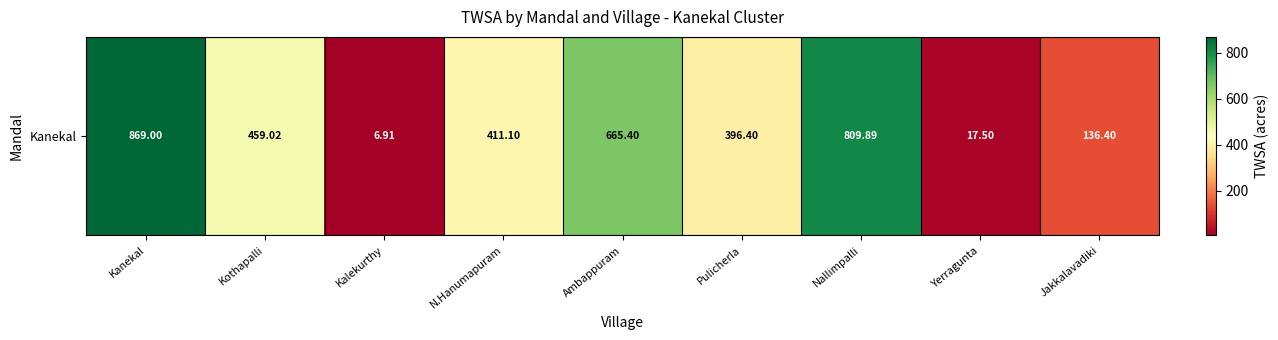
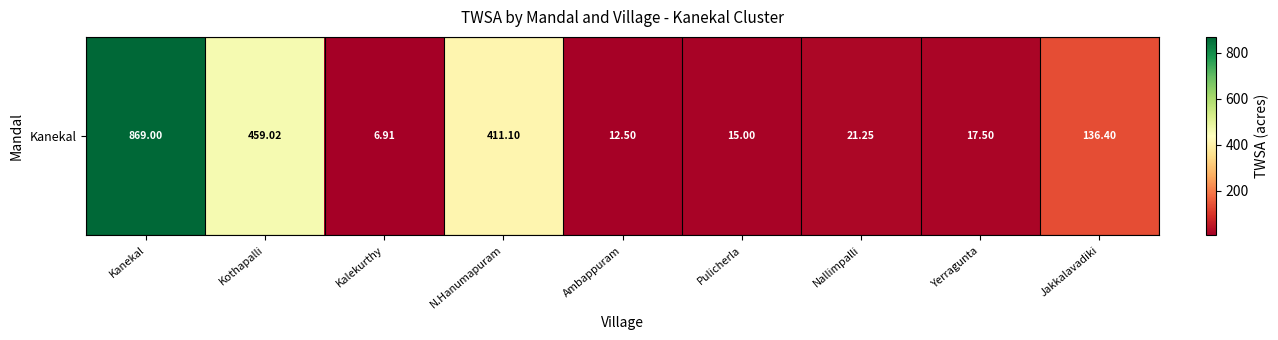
Kanekal, Ambappuram: 665.40 -> 12.50
Kanekal, Pulicherla: 396.40 -> 15.00
Kanekal, Nallimpalli: 809.89 -> 21.25
